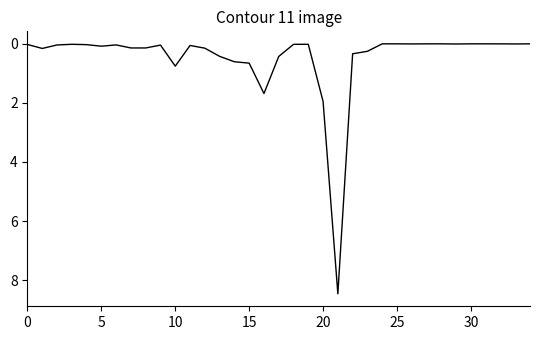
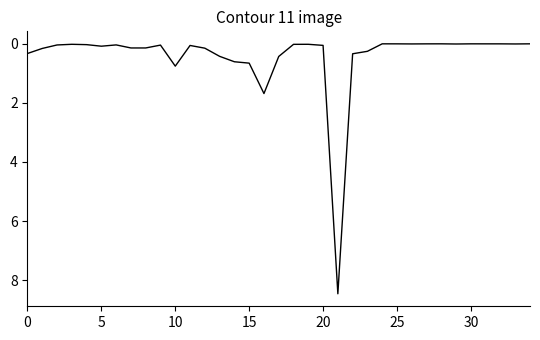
0: 0.0 -> 0.3
20: 2.0 -> 0.1
